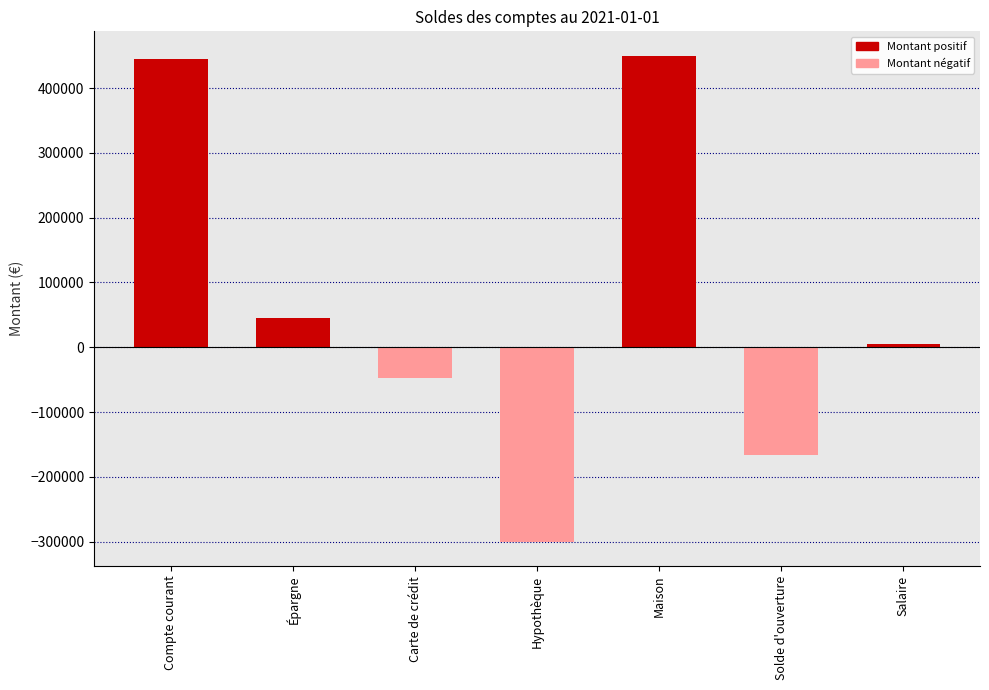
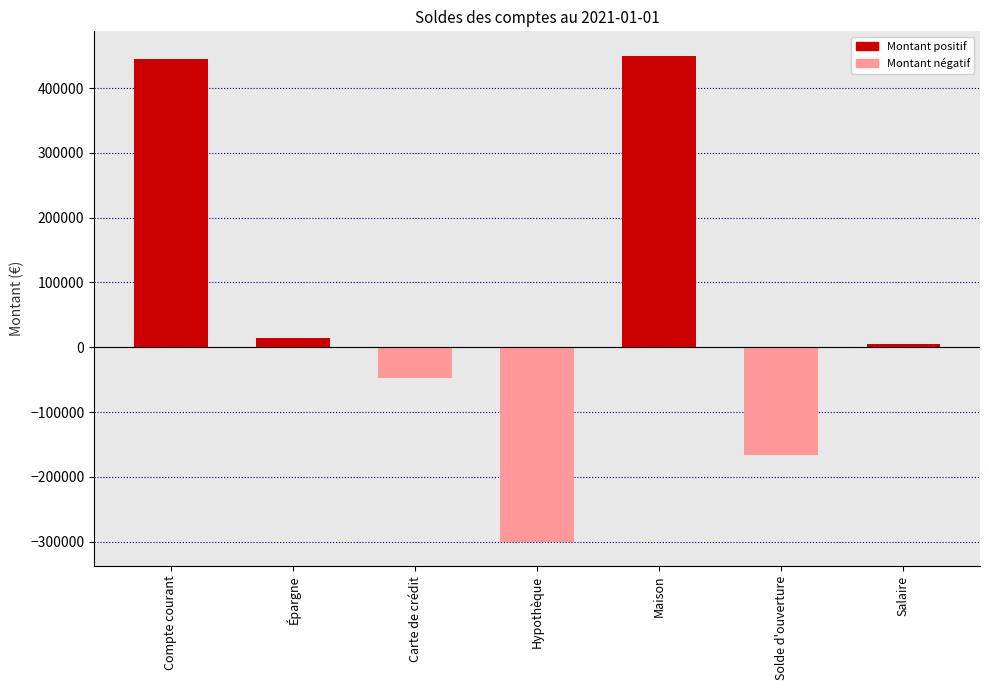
Épargne: 40000 -> 20000
